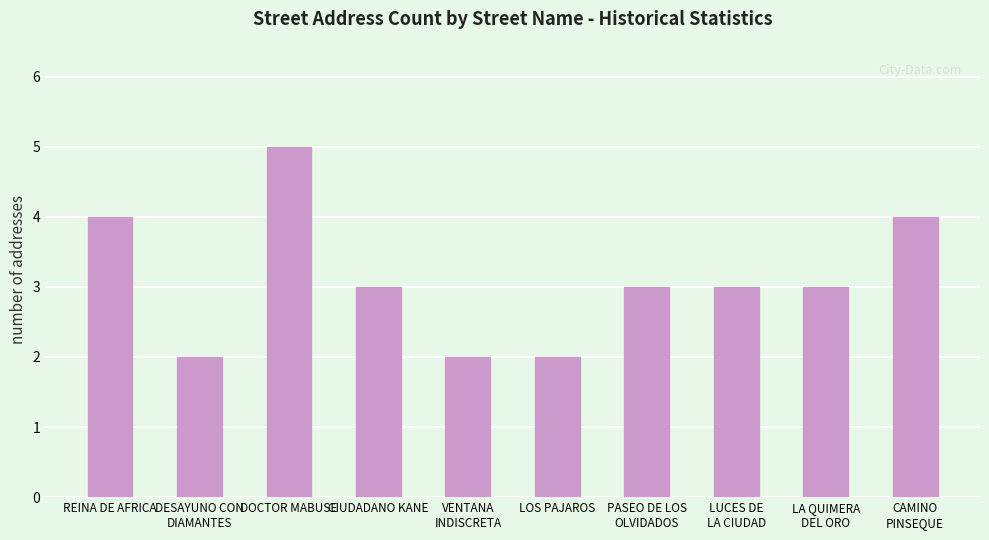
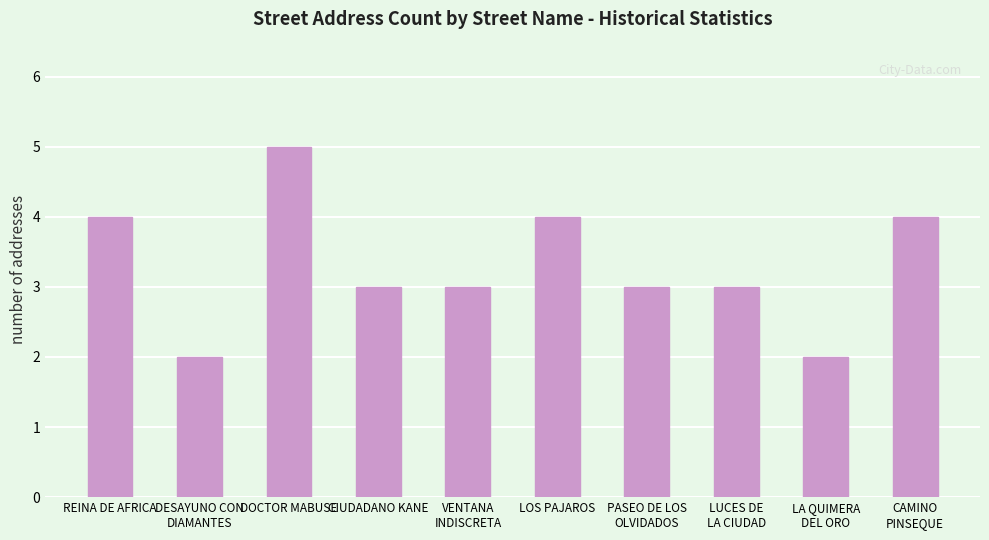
VENTANA INDISCRETA: 2 -> 3
LOS PAJAROS: 2 -> 4
LA QUIMERA DEL ORO: 3 -> 2
